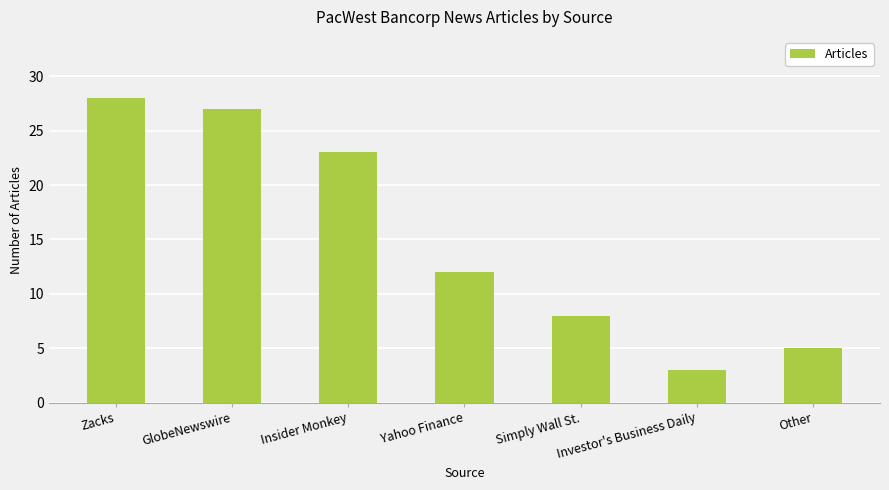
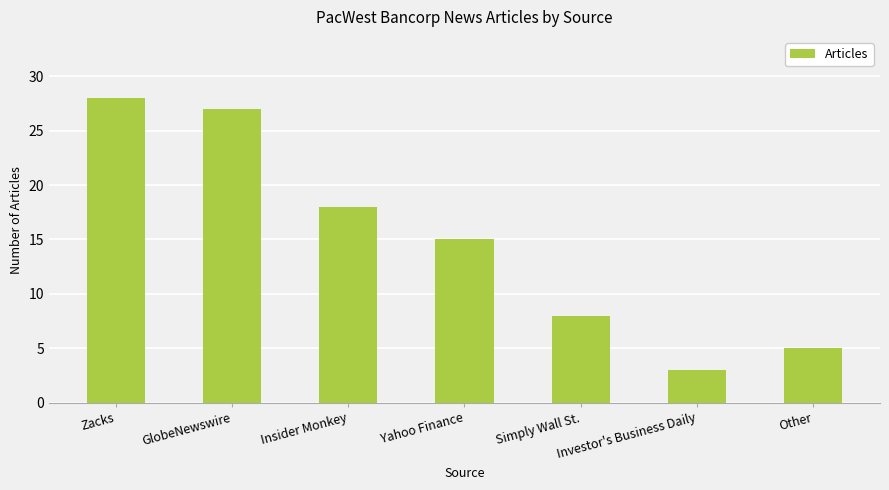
Insider Monkey: 23 -> 18
Yahoo Finance: 12 -> 15
